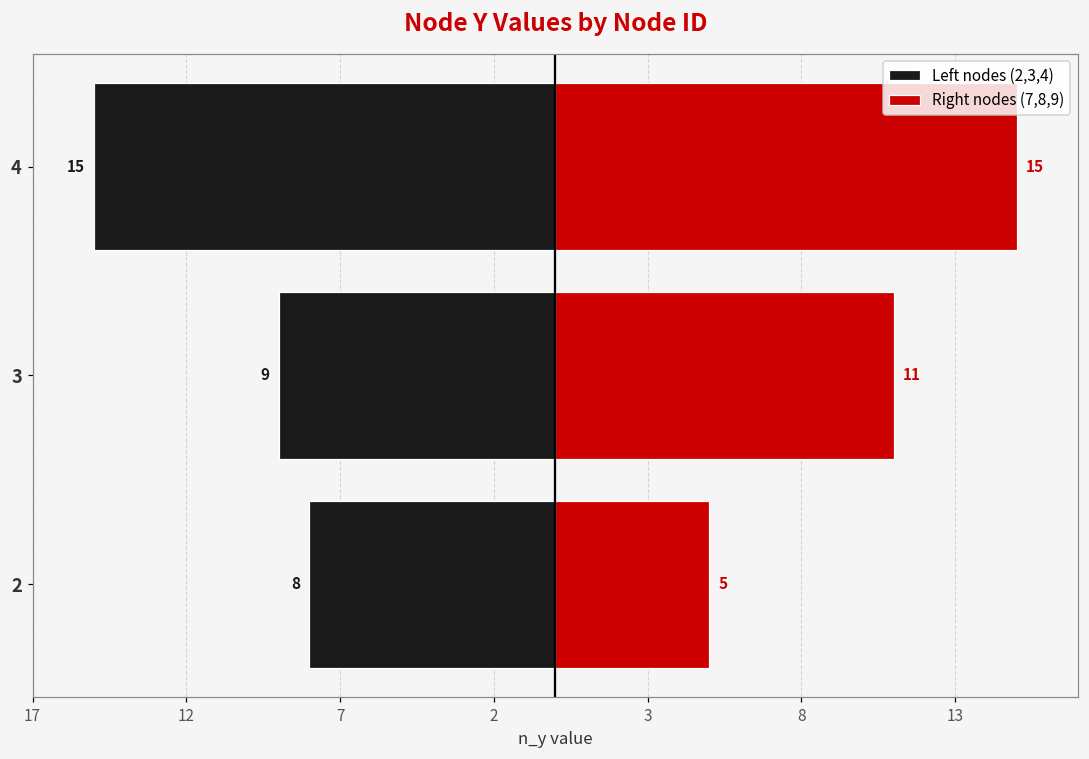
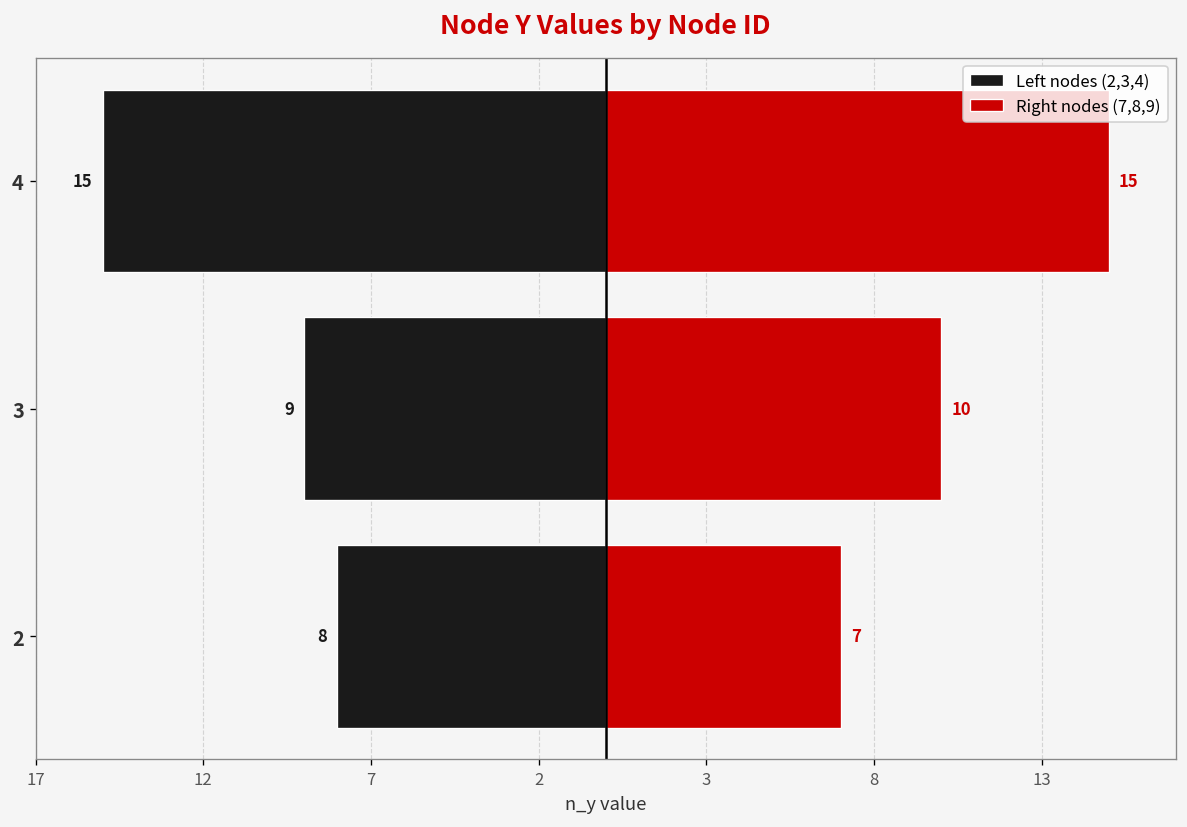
Right nodes (7,8,9), 3: 11 -> 10
Right nodes (7,8,9), 2: 5 -> 7
